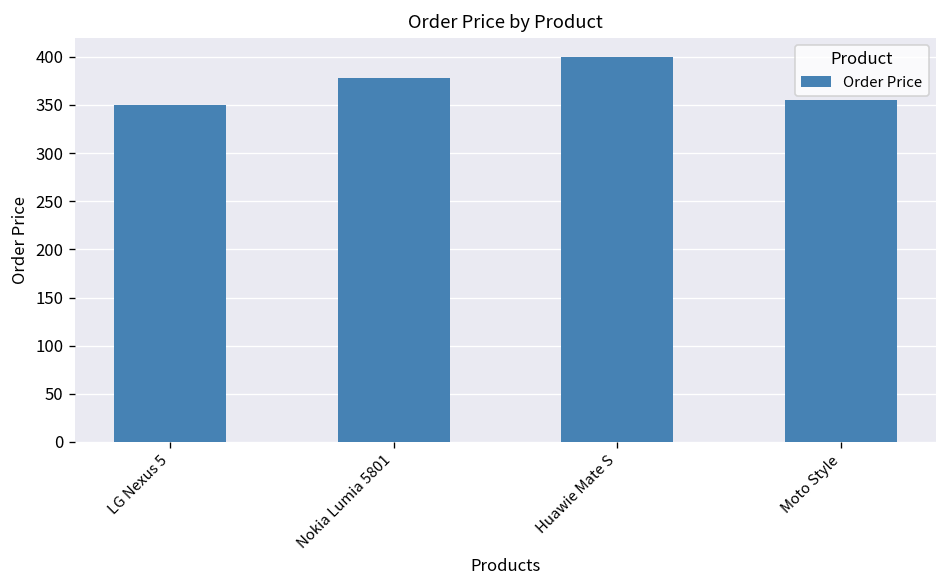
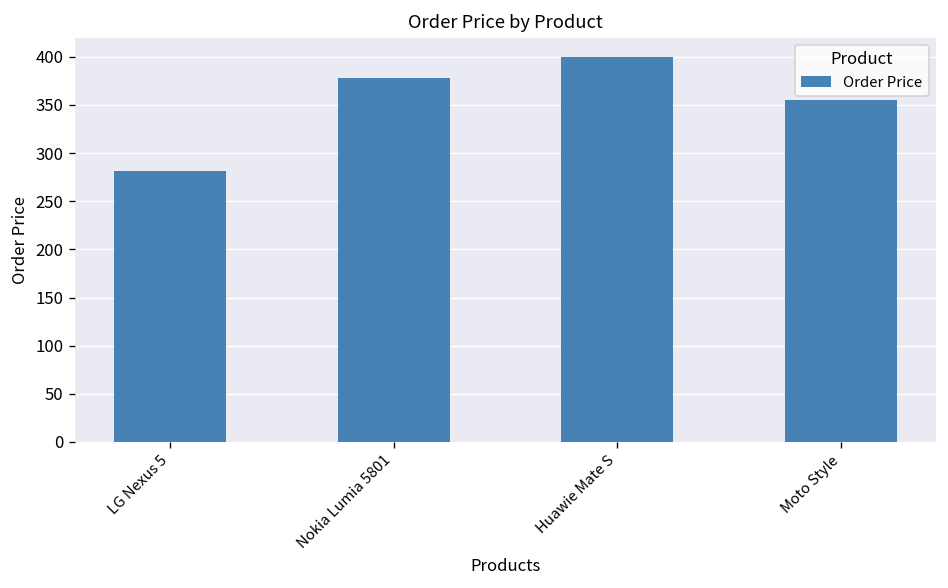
LG Nexus 5: 350 -> 280
